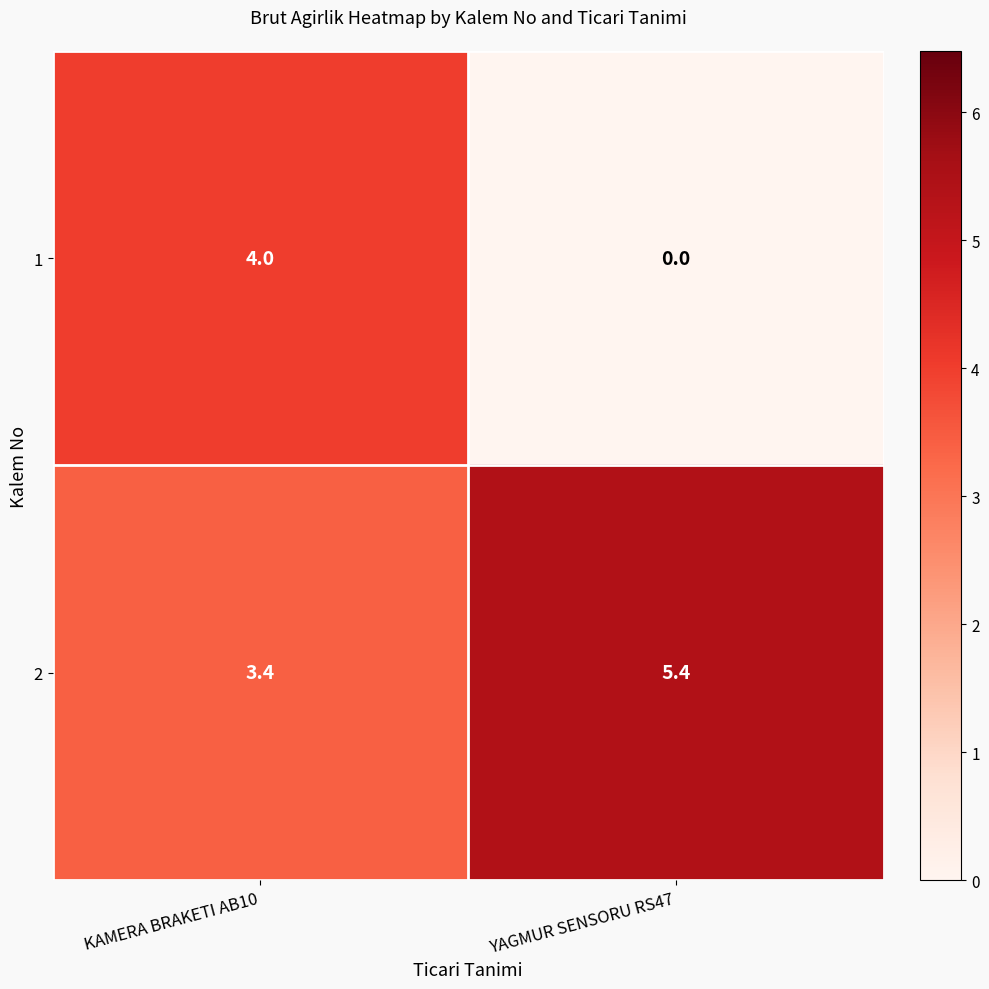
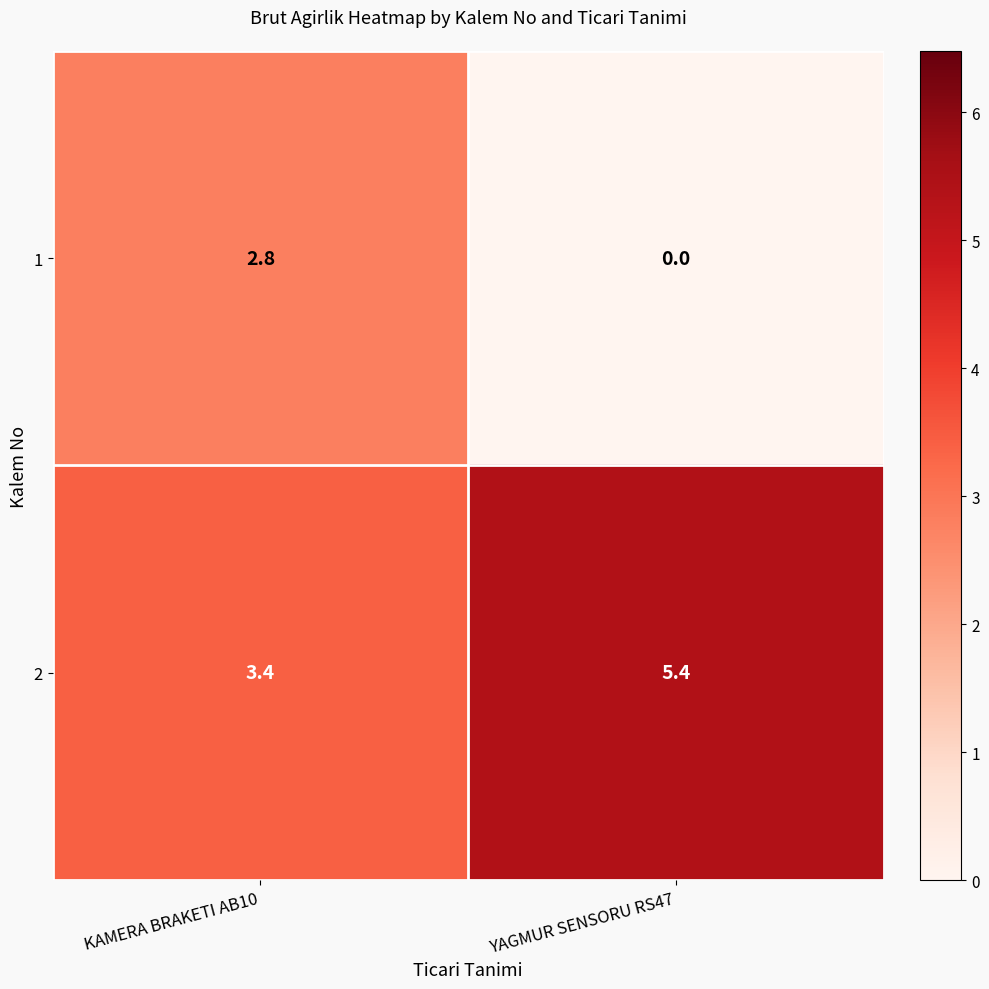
1, KAMERA BRAKETI AB10: 4.0 -> 2.8
